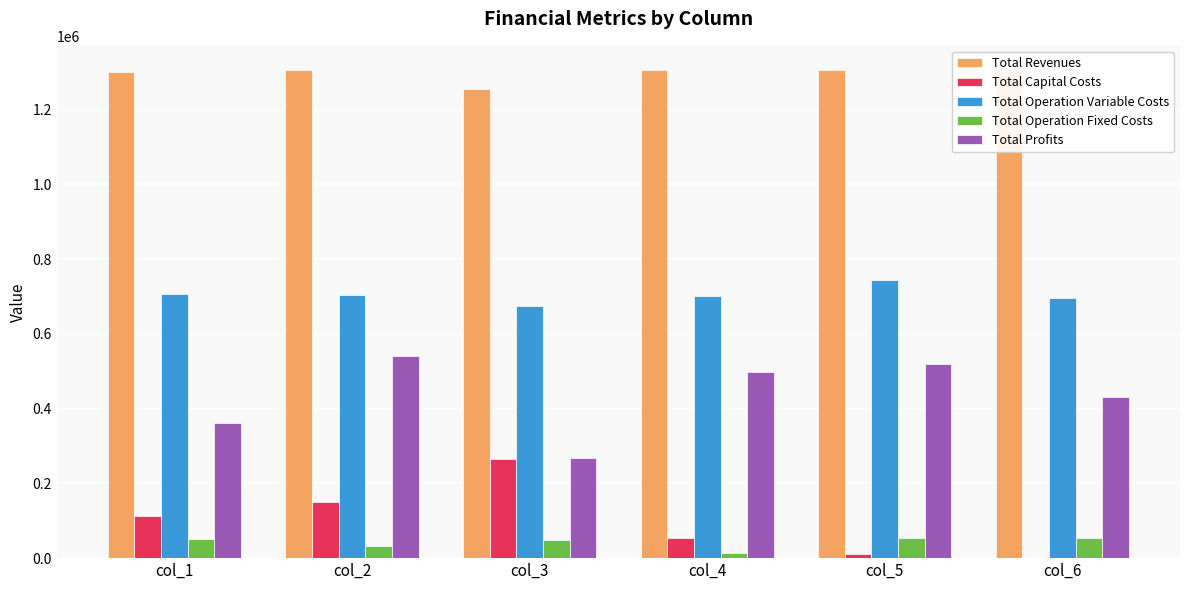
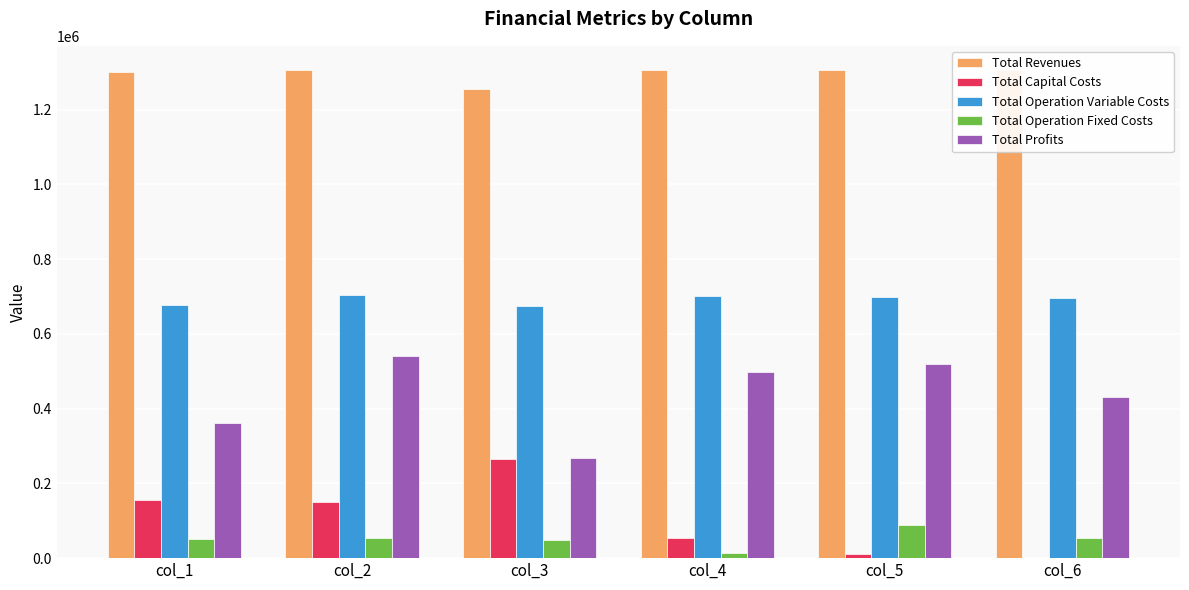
Total Capital Costs, col_1: 110000 -> 160000
Total Operation Variable Costs, col_1: 710000 -> 680000
Total Operation Fixed Costs, col_2: 30000 -> 50000
Total Operation Variable Costs, col_5: 740000 -> 700000
Total Operation Fixed Costs, col_5: 50000 -> 90000
